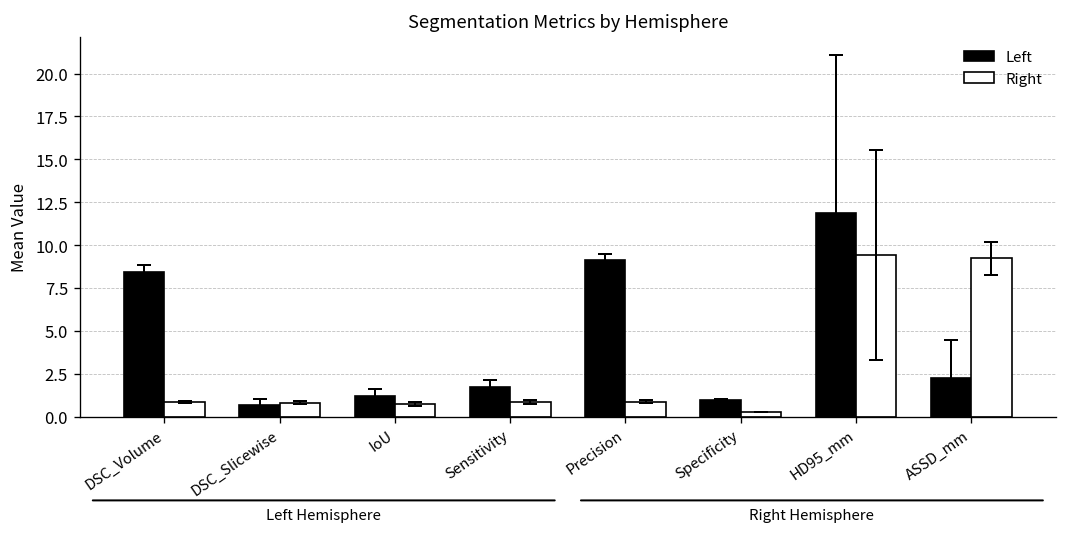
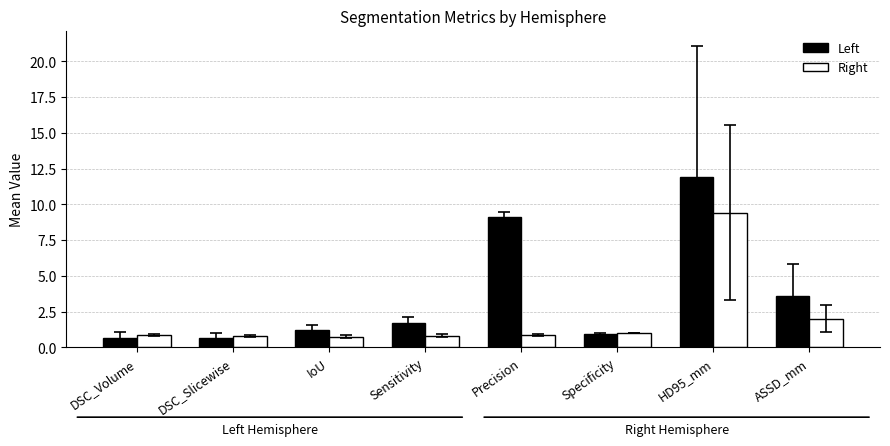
Left, DSC_Volume: 8.5 -> 0.7
Right, Specificity: 0.3 -> 1.0
Left, ASSD_mm: 2.2 -> 3.6
Right, ASSD_mm: 9.2 -> 2.0
